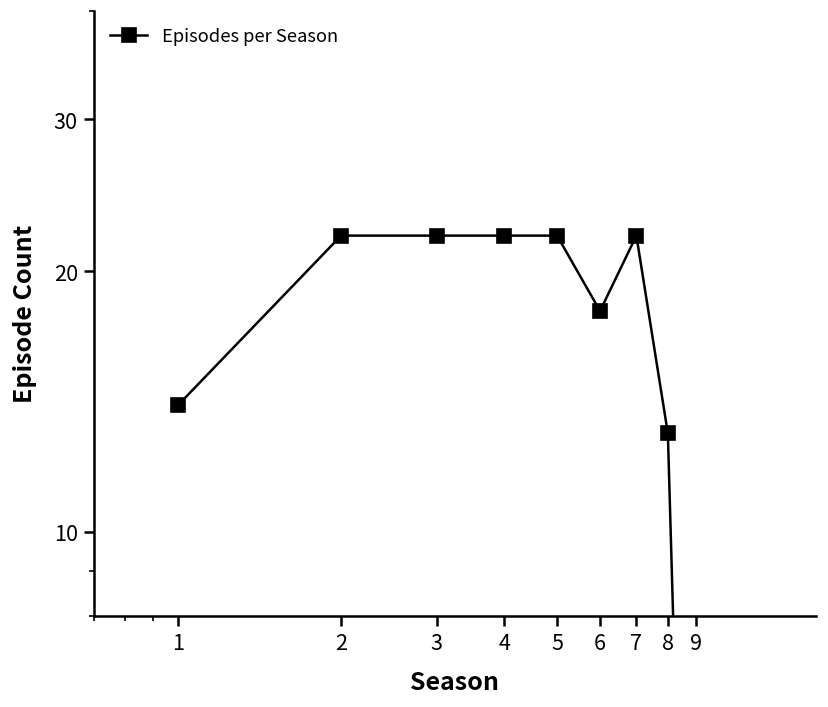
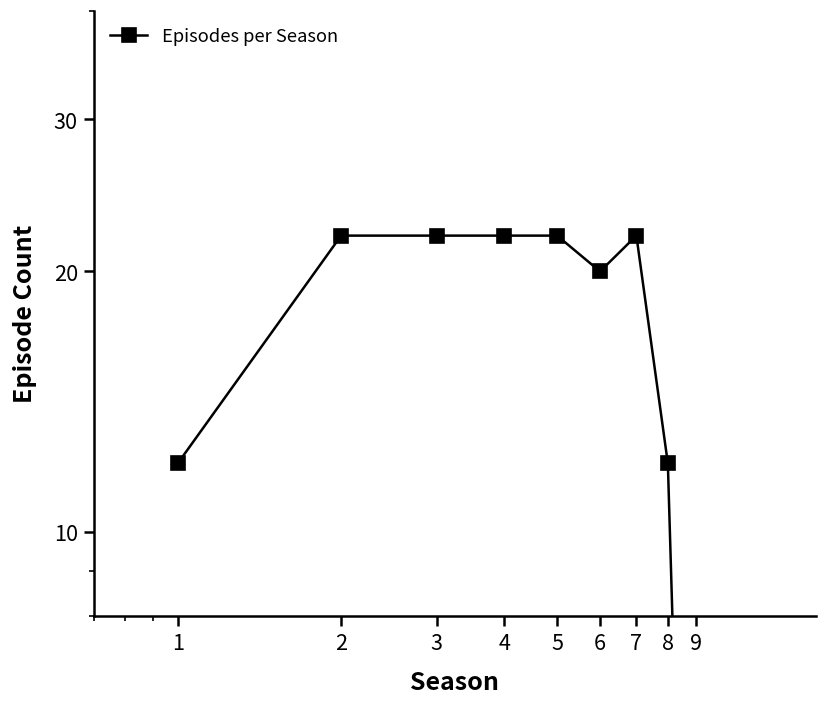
1: 14 -> 12
6: 18 -> 20
8: 13 -> 12
